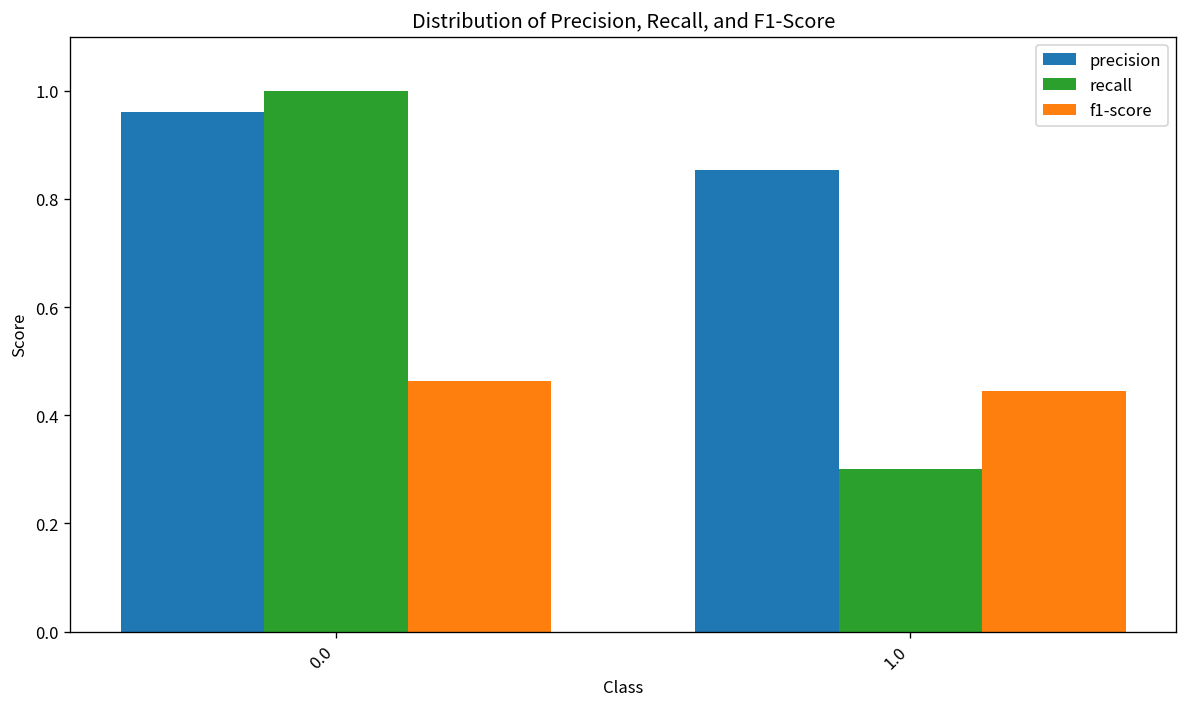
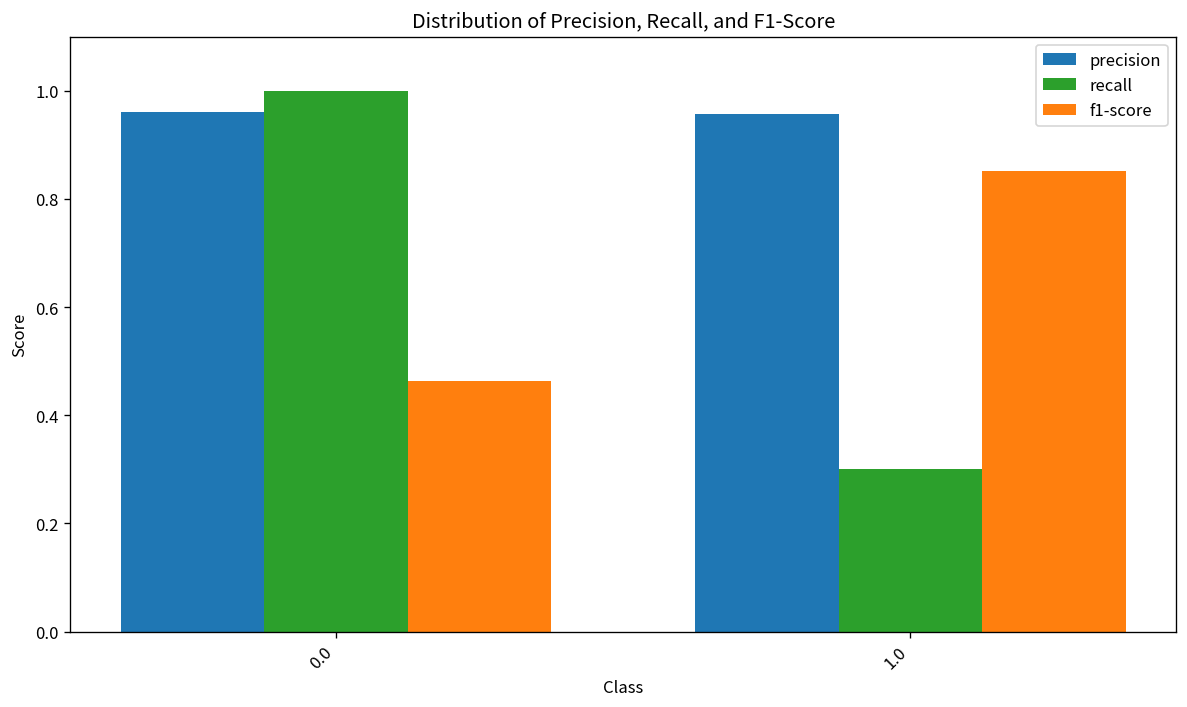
precision, 1.0: 0.85 -> 0.96
f1-score, 1.0: 0.44 -> 0.85
